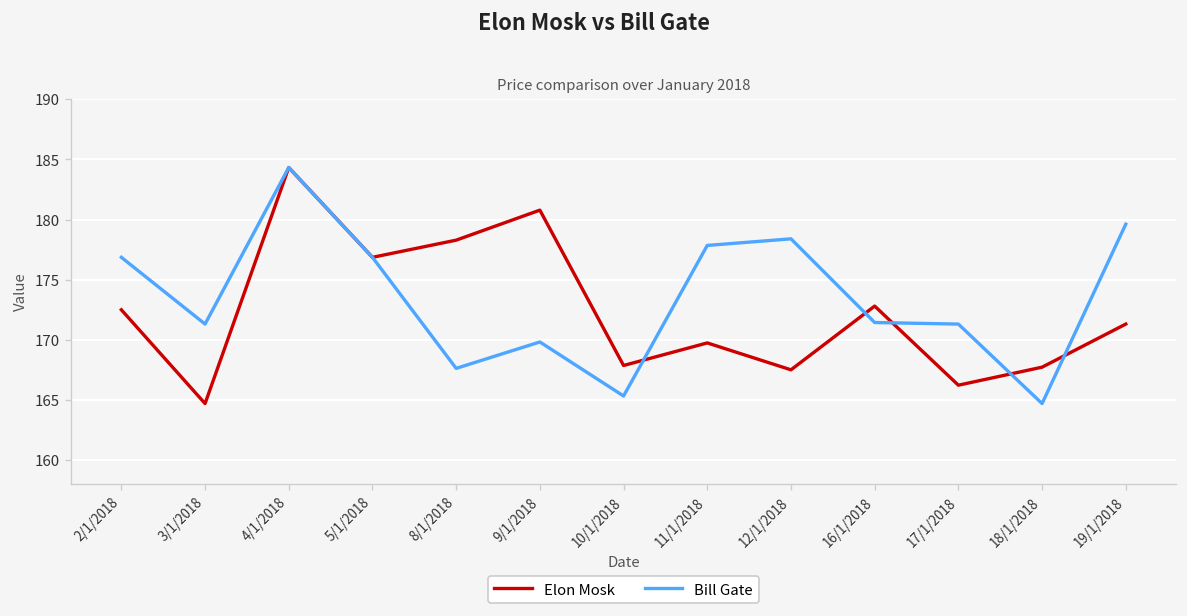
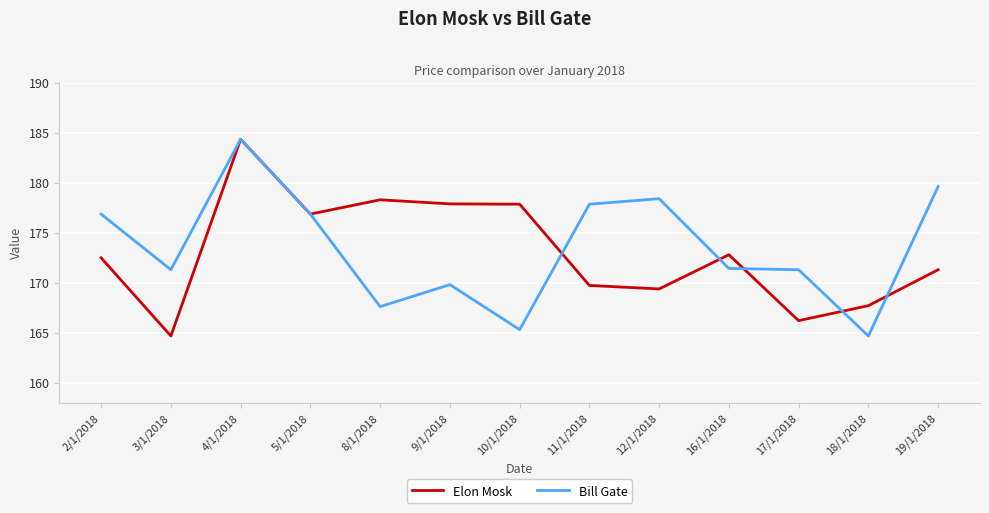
Elon Mosk, 9/1/2018: 180.8 -> 177.9
Elon Mosk, 10/1/2018: 167.8 -> 177.8
Elon Mosk, 12/1/2018: 167.5 -> 169.4
